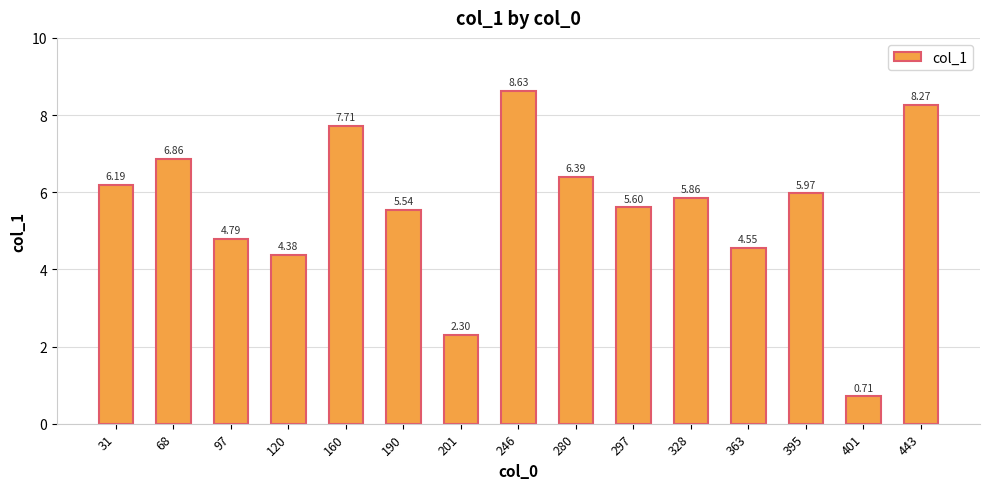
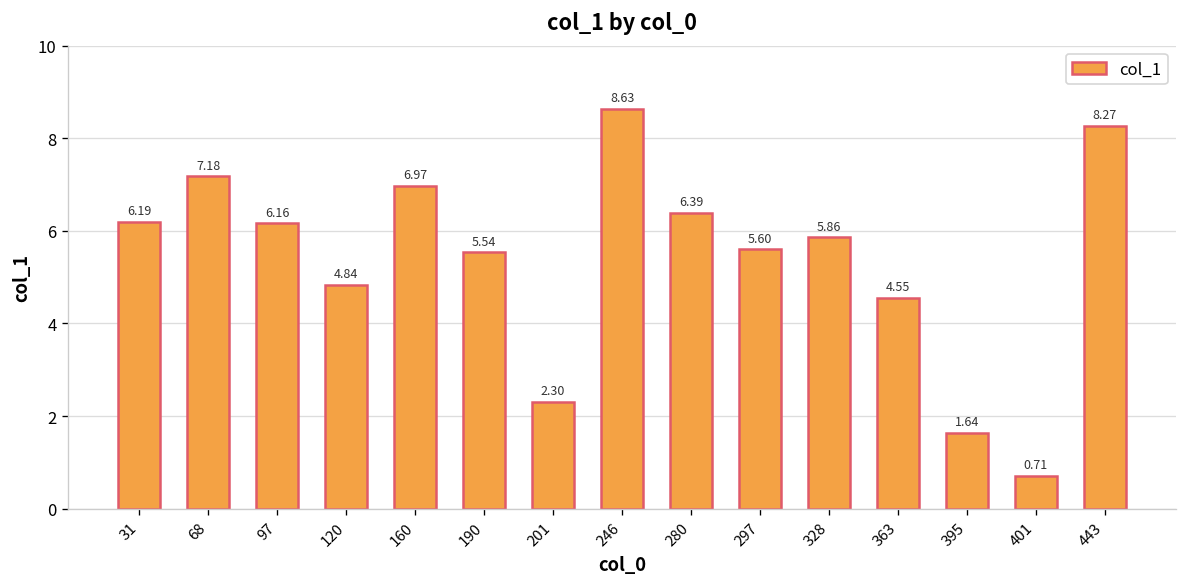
68: 6.86 -> 7.18
97: 4.79 -> 6.16
120: 4.38 -> 4.84
160: 7.71 -> 6.97
395: 5.97 -> 1.64
